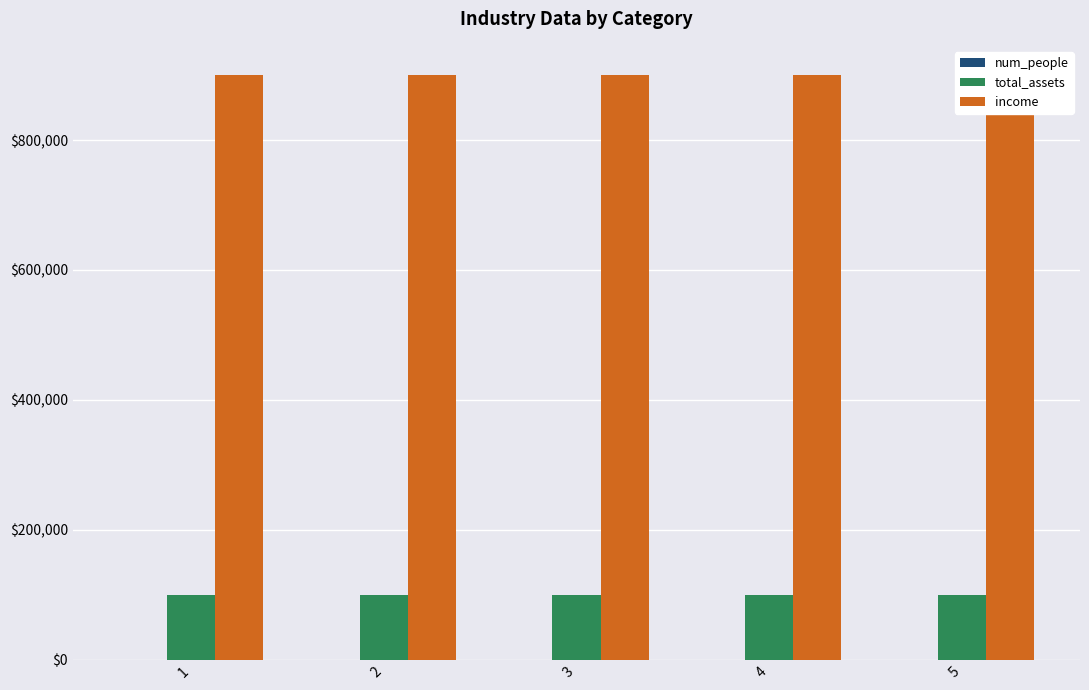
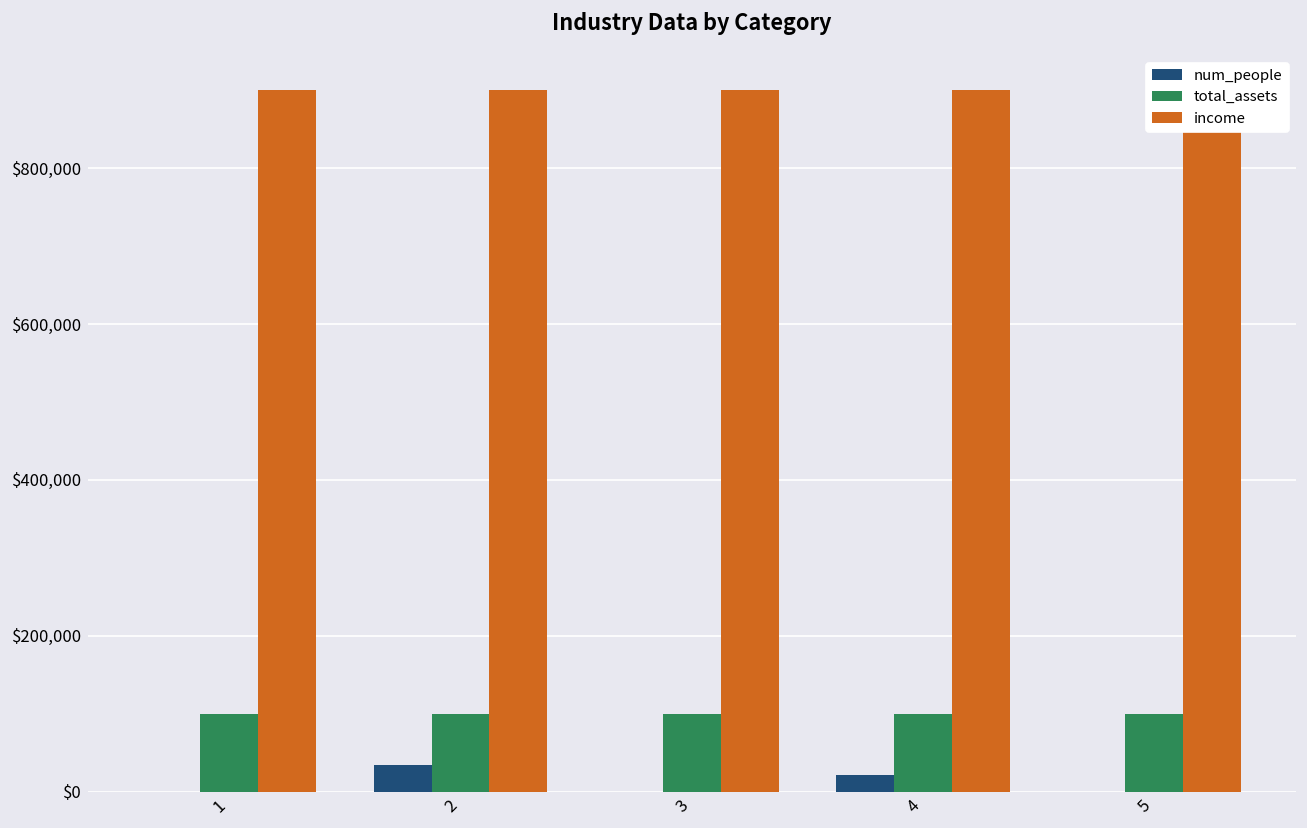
num_people, 2: $0 -> $30,000
num_people, 4: $0 -> $20,000
